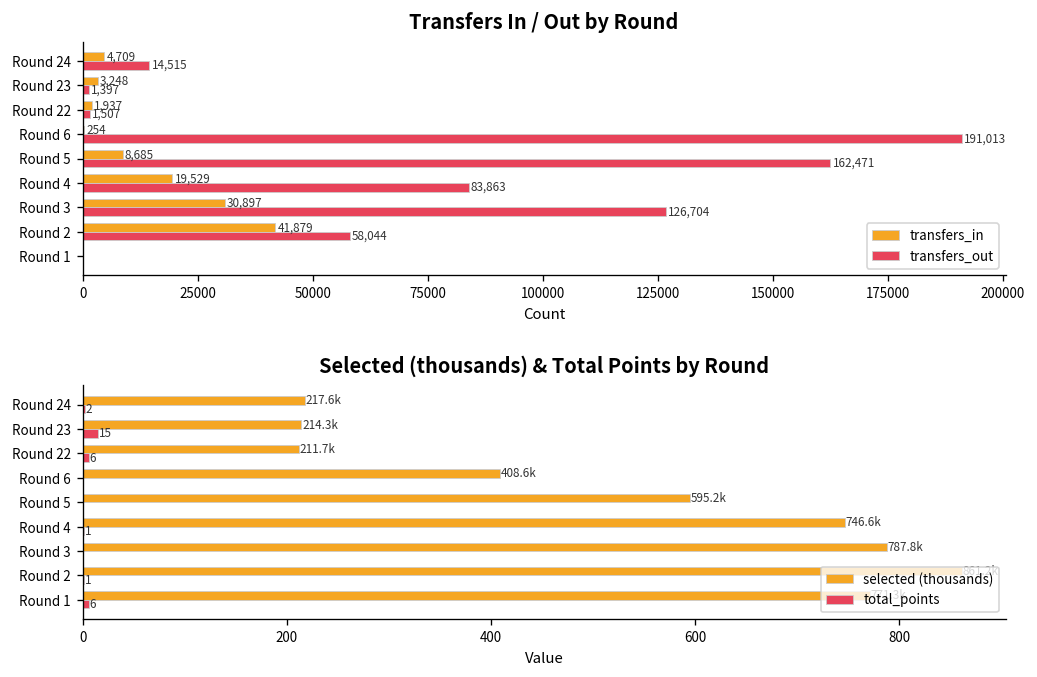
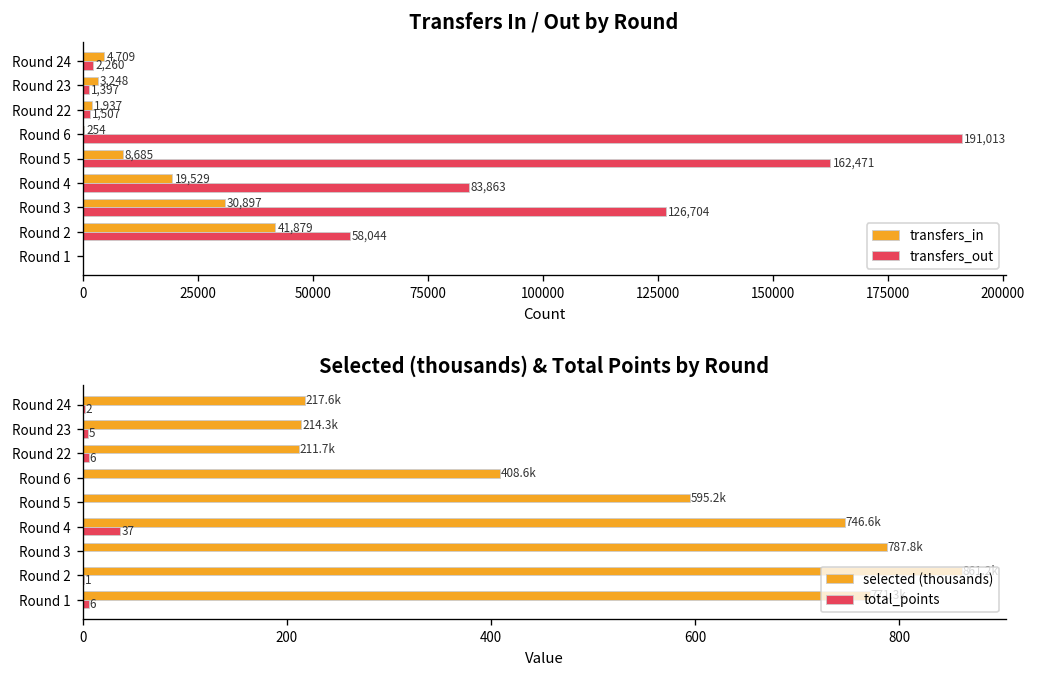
Transfers In / Out by Round, transfers_out, Round 24: 14,515 -> 2,260
Selected (thousands) & Total Points by Round, total_points, Round 23: 15 -> 5
Selected (thousands) & Total Points by Round, total_points, Round 4: 1 -> 37
